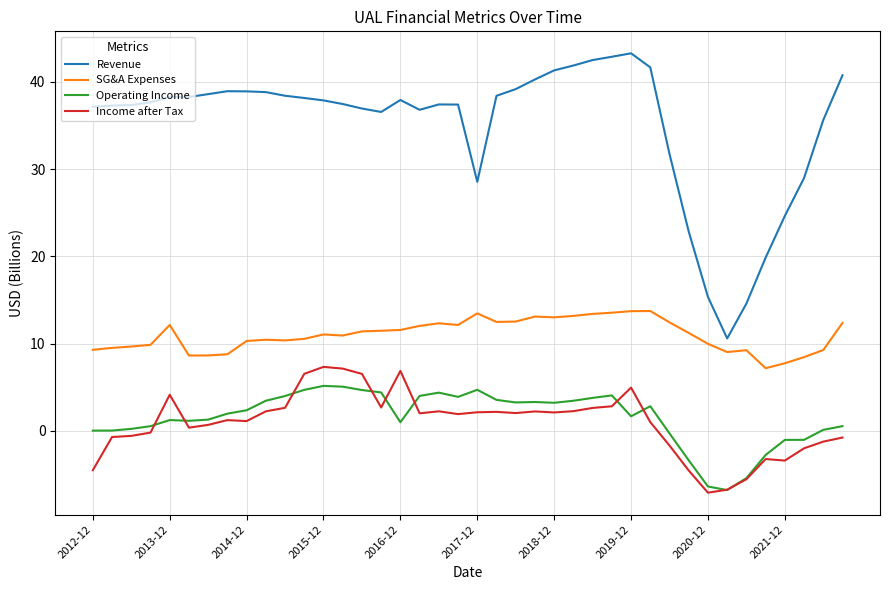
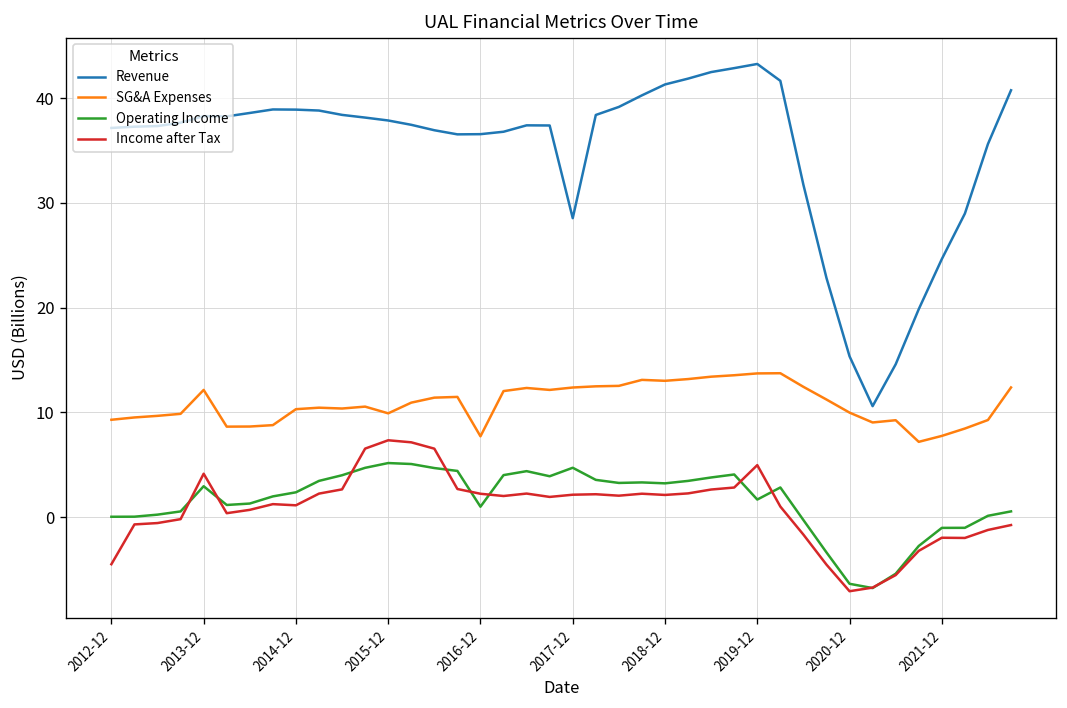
Operating Income, 2013-12: 1 -> 3
SG&A Expenses, 2015-12: 11 -> 10
Revenue, 2016-12: 38 -> 37
SG&A Expenses, 2016-12: 12 -> 8
Income after Tax, 2016-12: 7 -> 2
SG&A Expenses, 2017-12: 13 -> 12
Income after Tax, 2021-12: -3 -> -2
